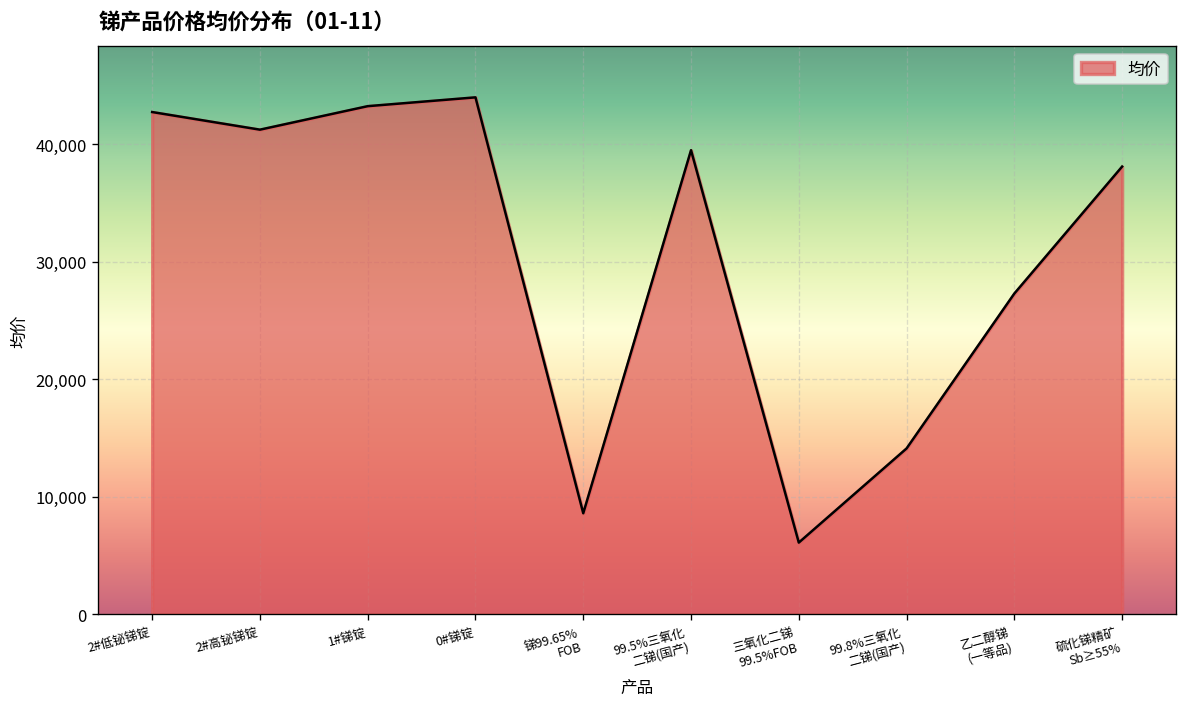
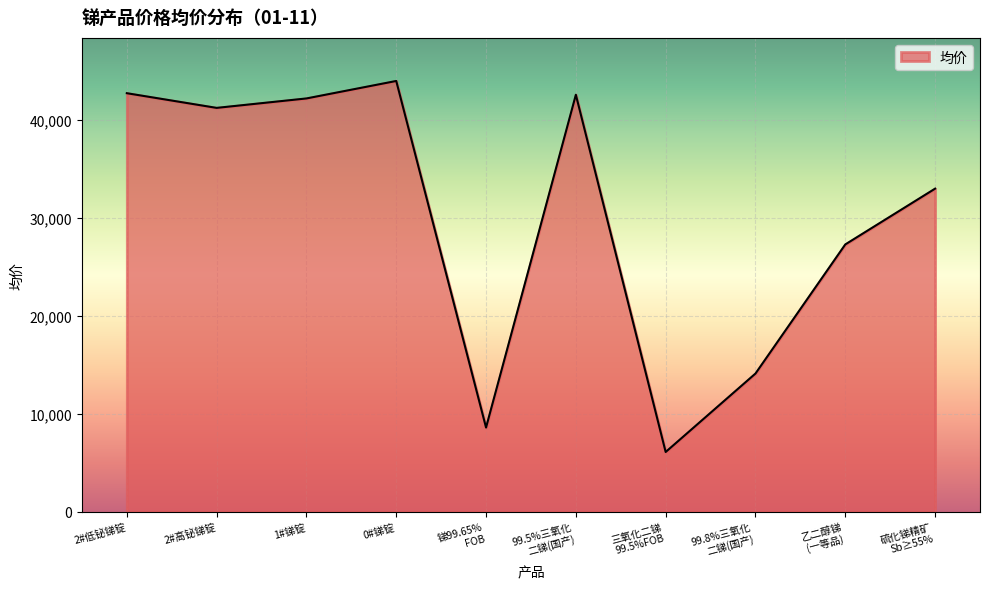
1#锑锭: 43,000 -> 42,000
99.5%三氧化 二锑(国产): 40,000 -> 43,000
硫化锑精矿 Sb≥55%: 38,000 -> 33,000
